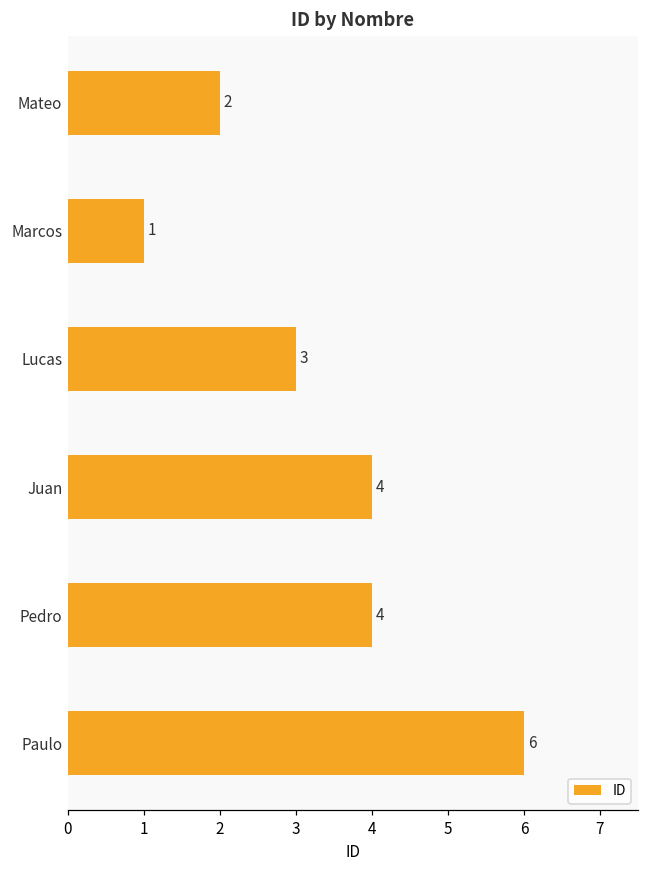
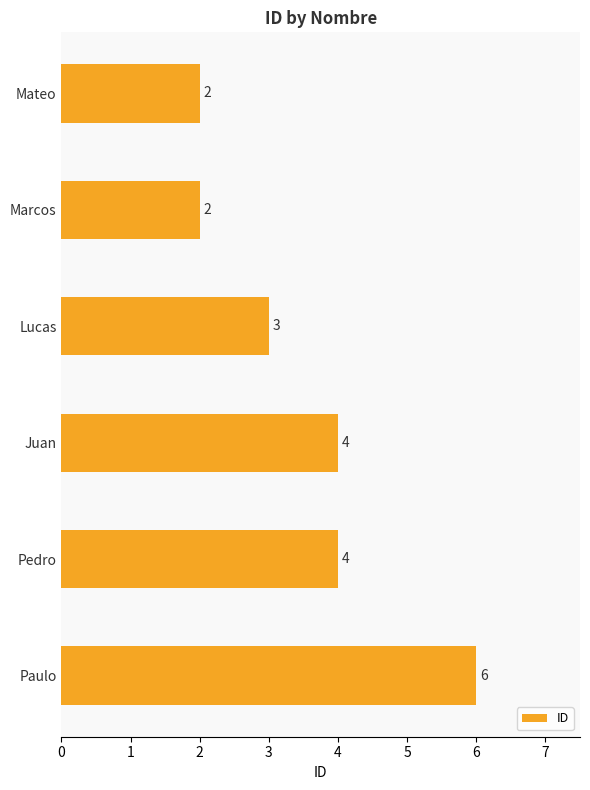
Marcos: 1 -> 2
